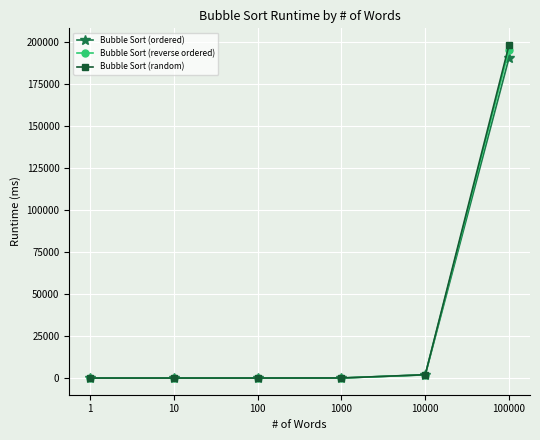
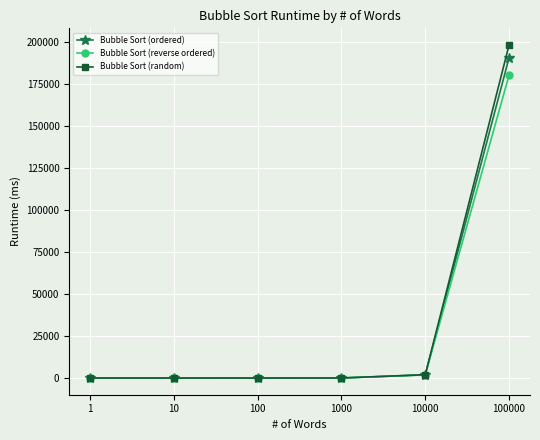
Bubble Sort (reverse ordered), 100000: 195000 -> 180000
